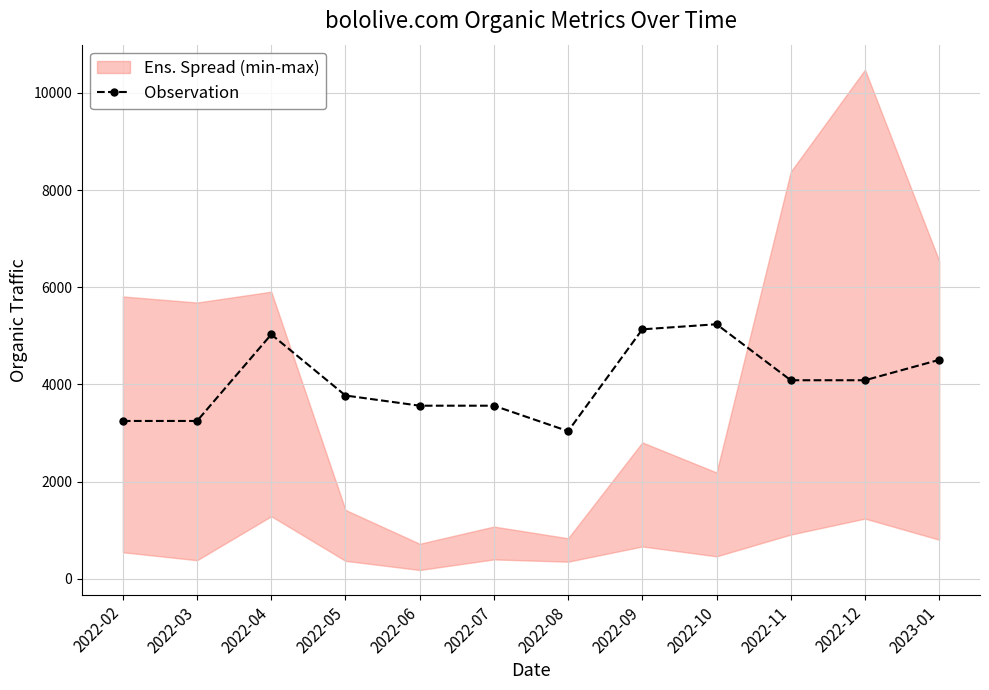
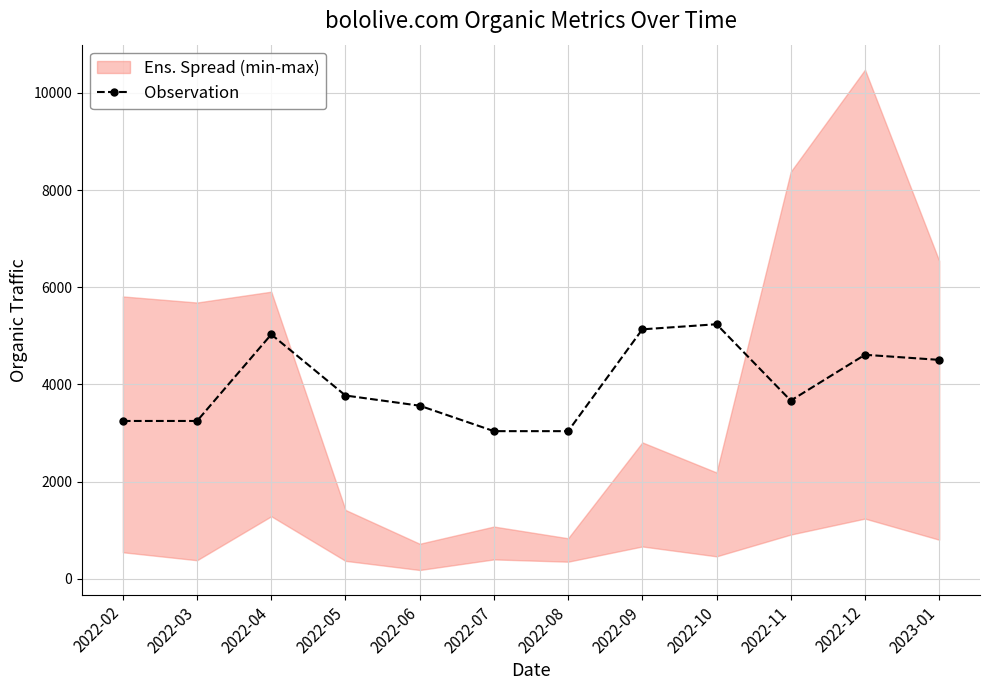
Observation, 2022-07: 3600 -> 3000
Observation, 2022-11: 4100 -> 3700
Observation, 2022-12: 4100 -> 4600
